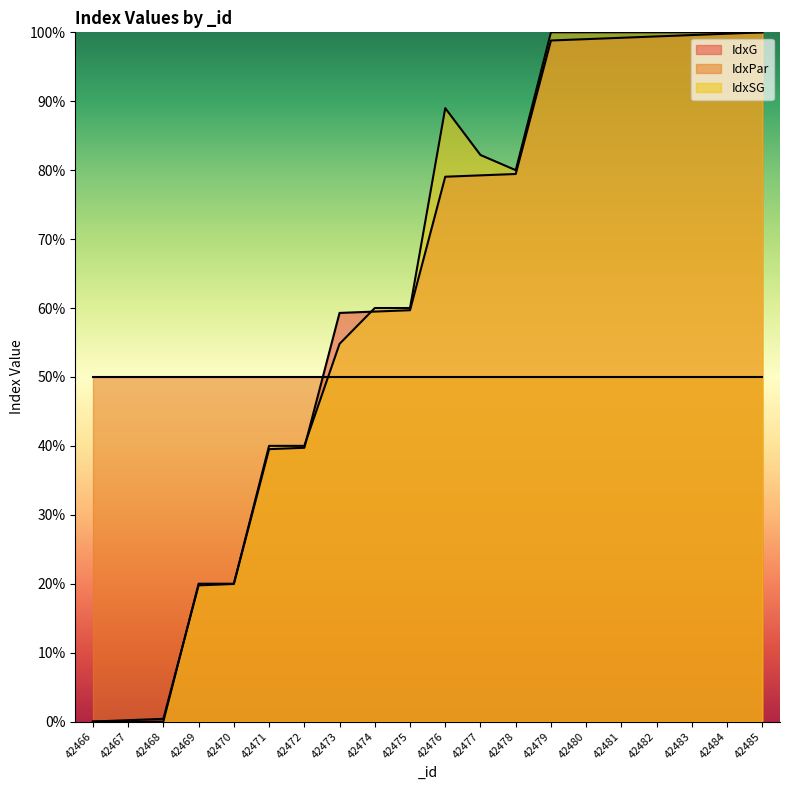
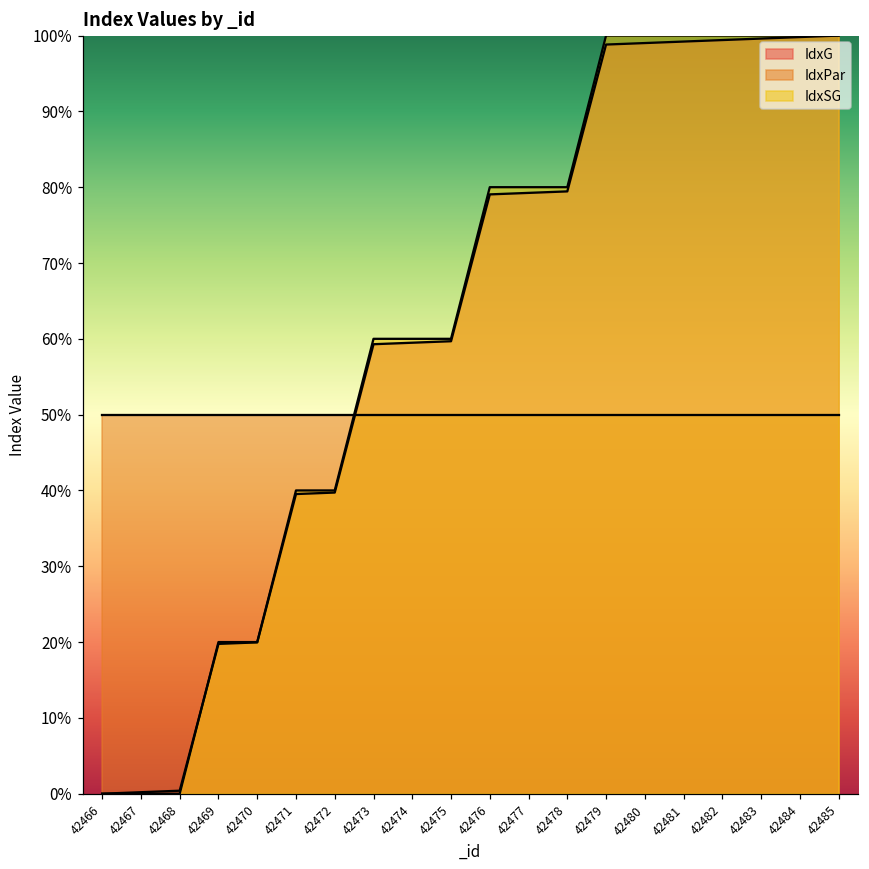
IdxSG, 42473: 55% -> 60%
IdxSG, 42476: 89% -> 80%
IdxSG, 42477: 82% -> 80%
